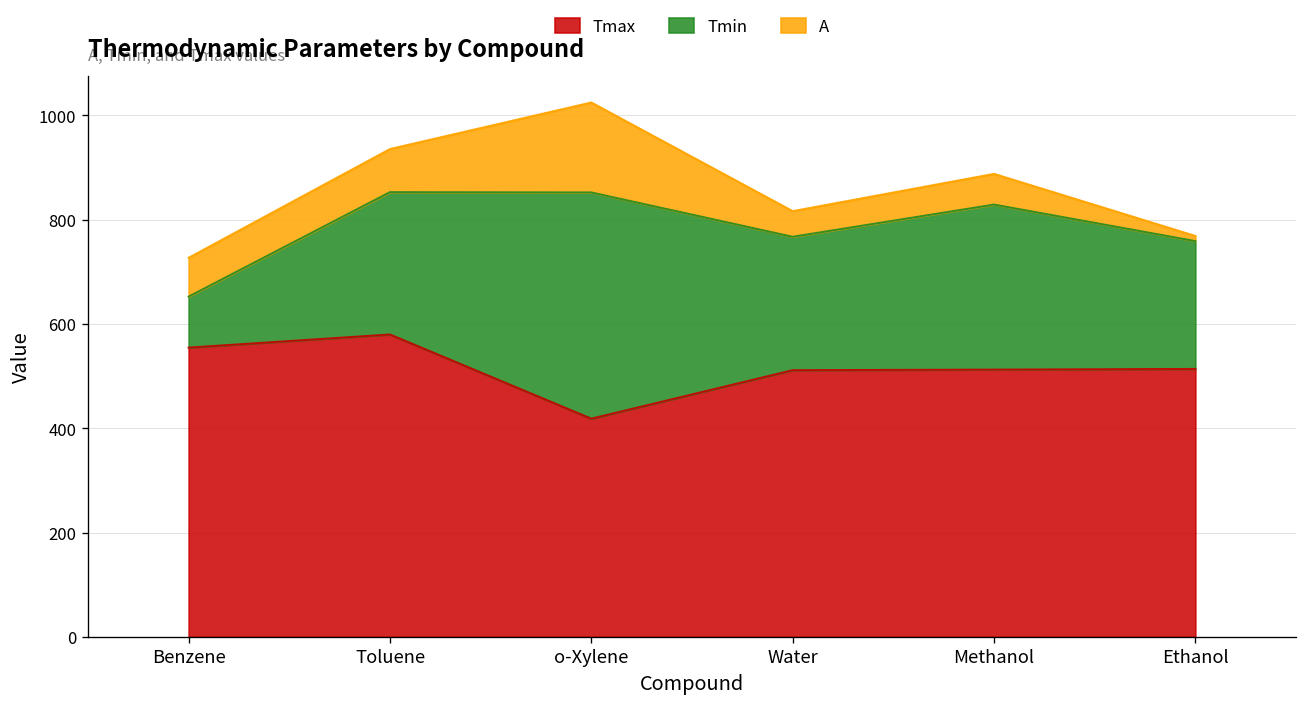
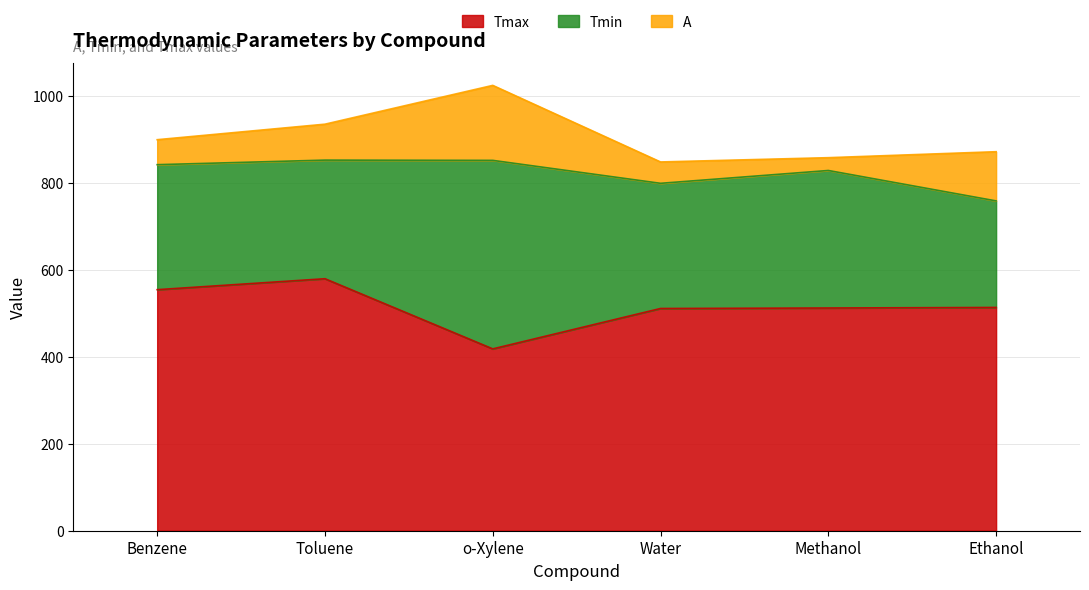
Tmin, Benzene: 100 -> 290
A, Benzene: 70 -> 60
Tmin, Water: 260 -> 290
A, Methanol: 60 -> 30
A, Ethanol: 10 -> 110
